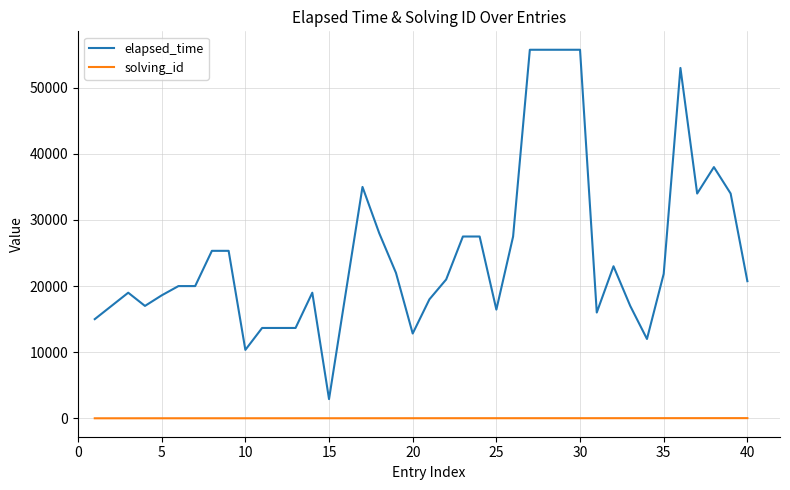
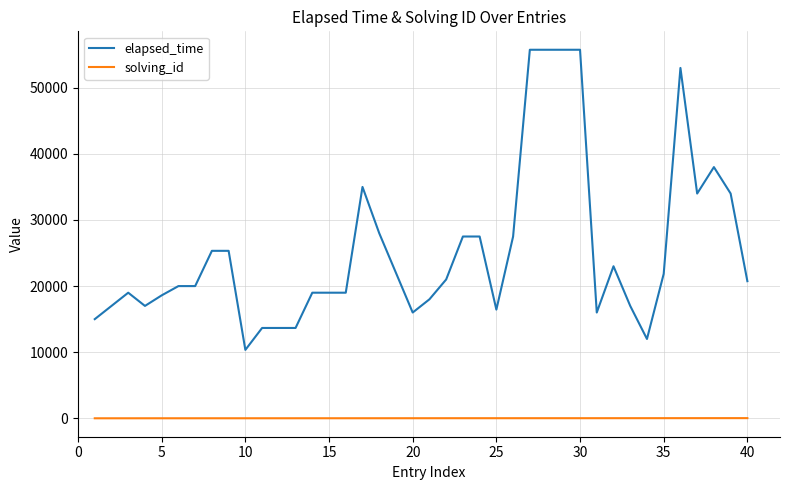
elapsed_time, 15: 3000 -> 19000
elapsed_time, 20: 13000 -> 16000
